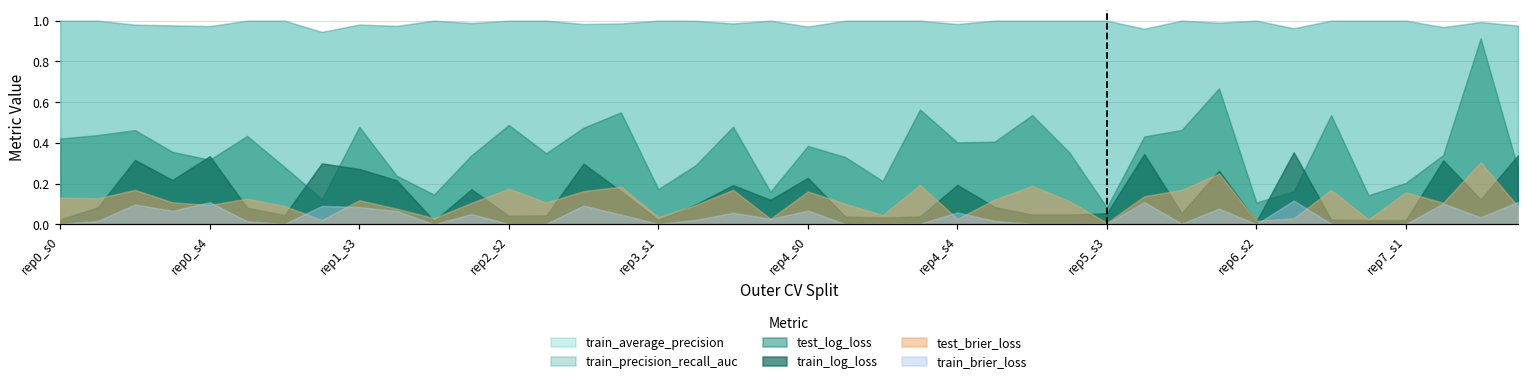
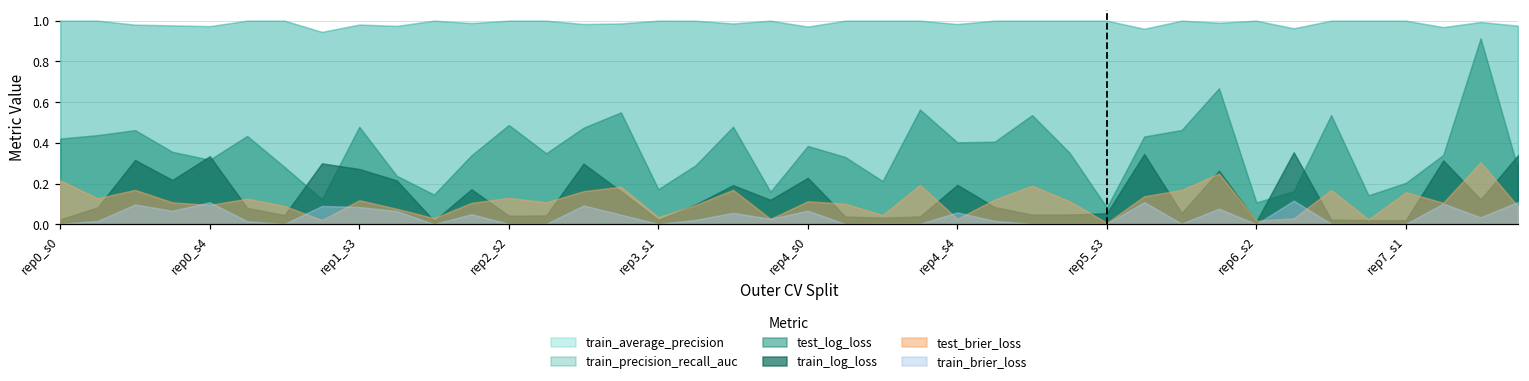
test_brier_loss, rep0_s0: 0.13 -> 0.22
test_brier_loss, rep2_s2: 0.18 -> 0.13
test_brier_loss, rep4_s0: 0.16 -> 0.11
